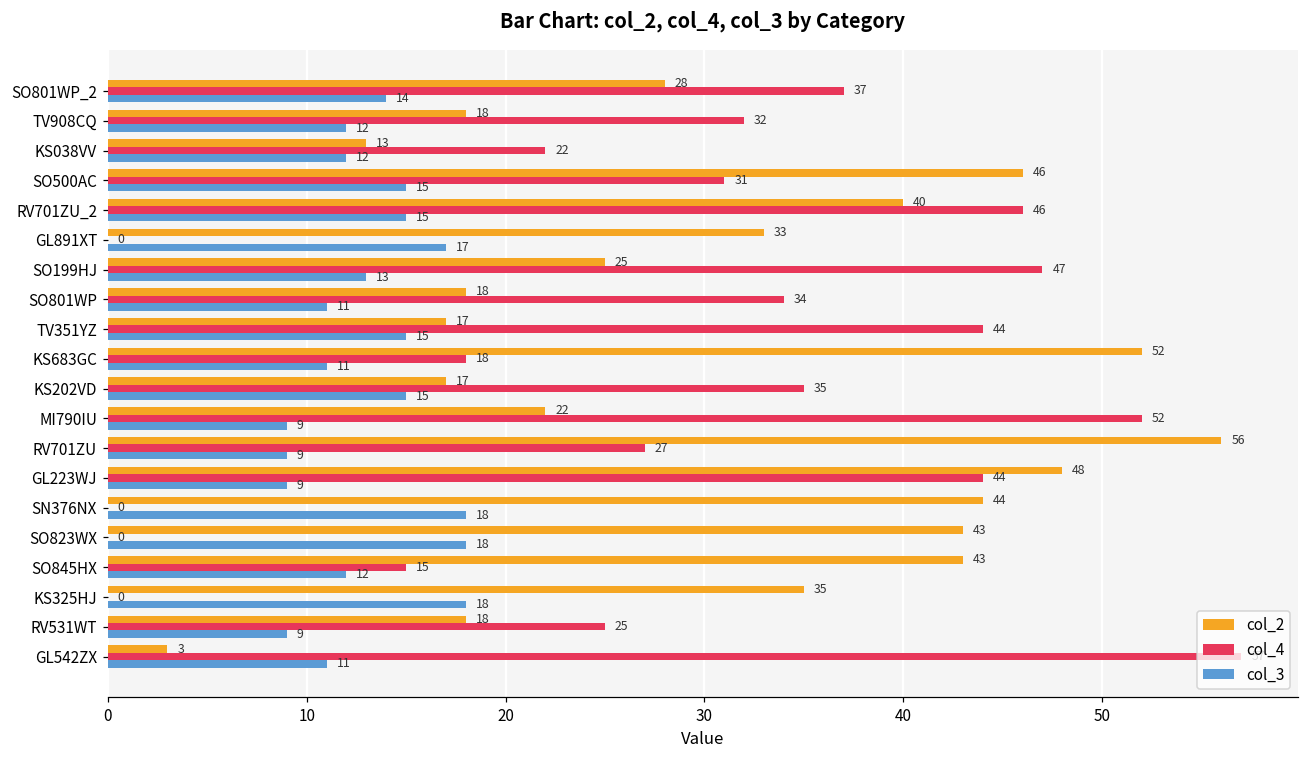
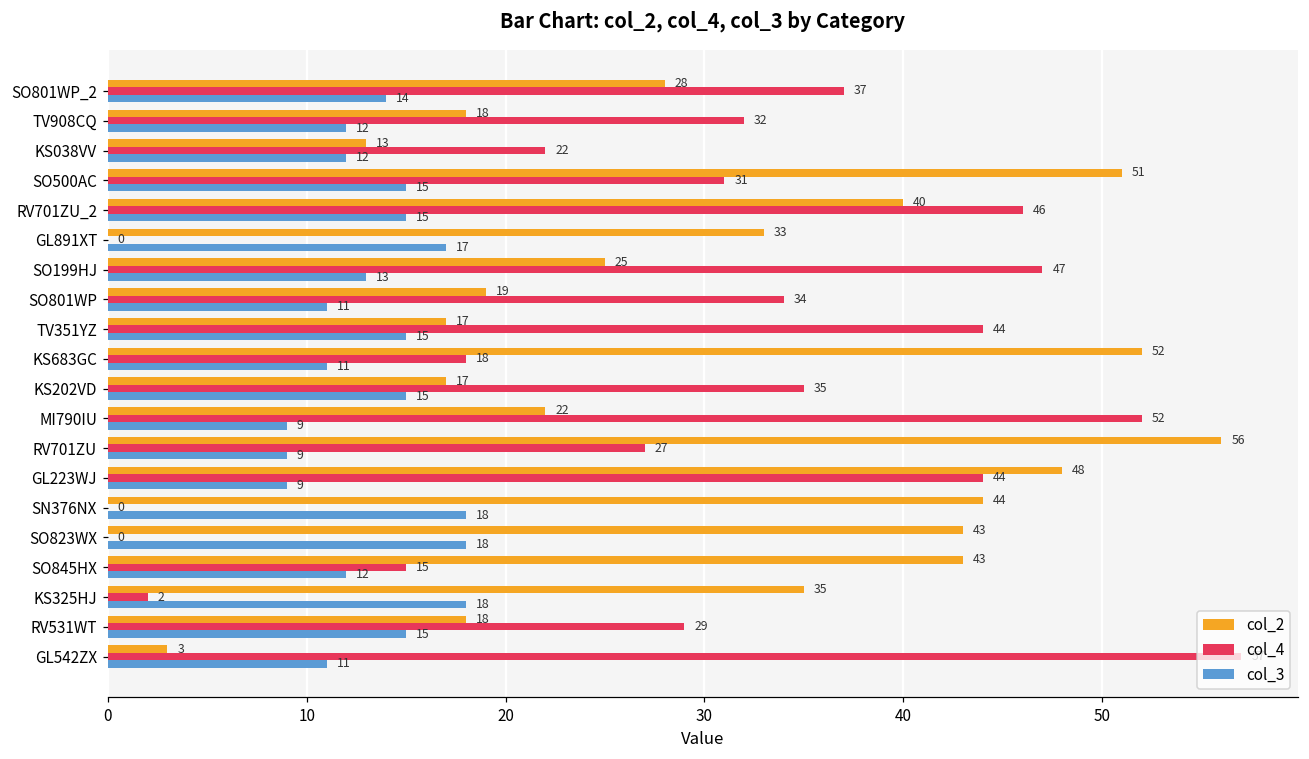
col_2, SO500AC: 46 -> 51
col_2, SO801WP: 18 -> 19
col_4, KS325HJ: 0 -> 2
col_4, RV531WT: 25 -> 29
col_3, RV531WT: 9 -> 15
